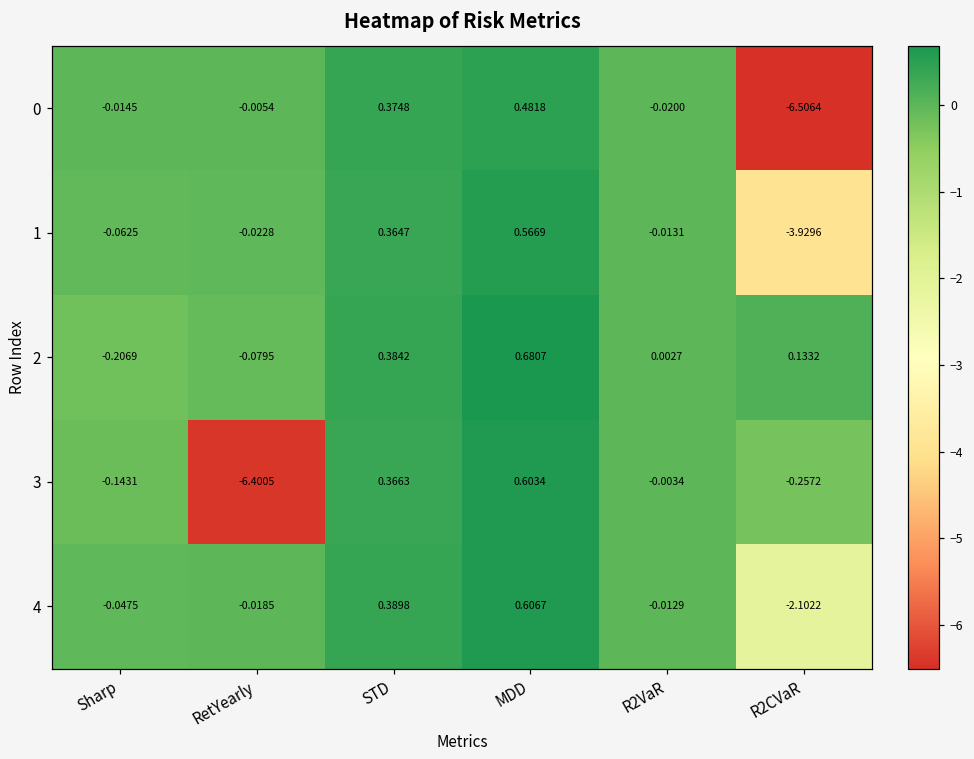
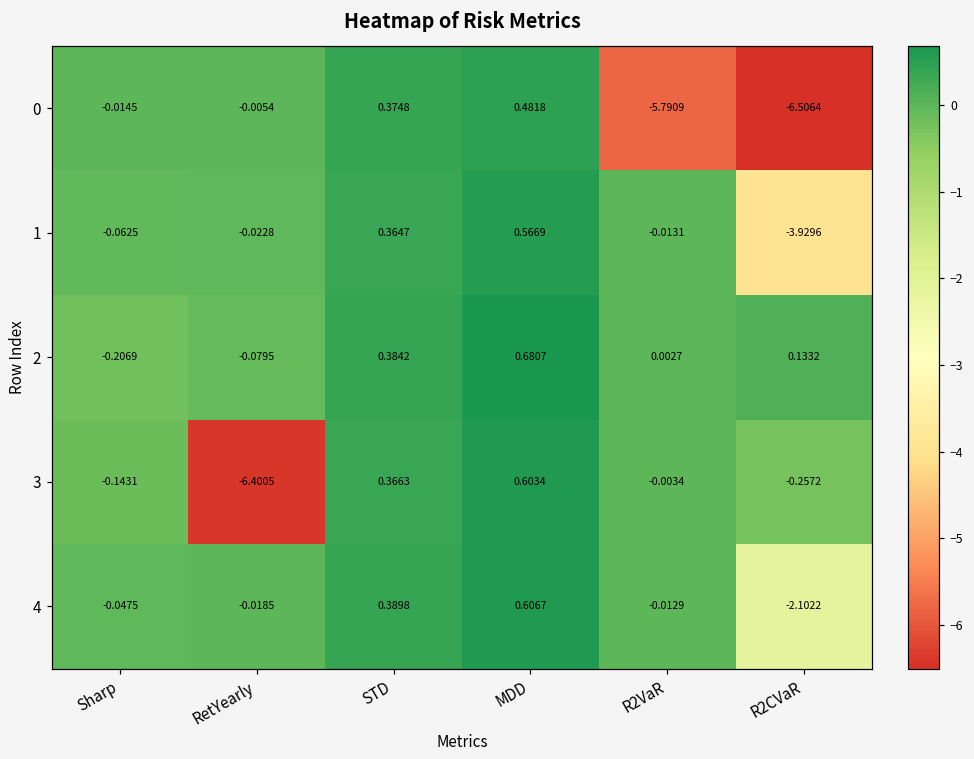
0, R2VaR: -0.0200 -> -5.7909
